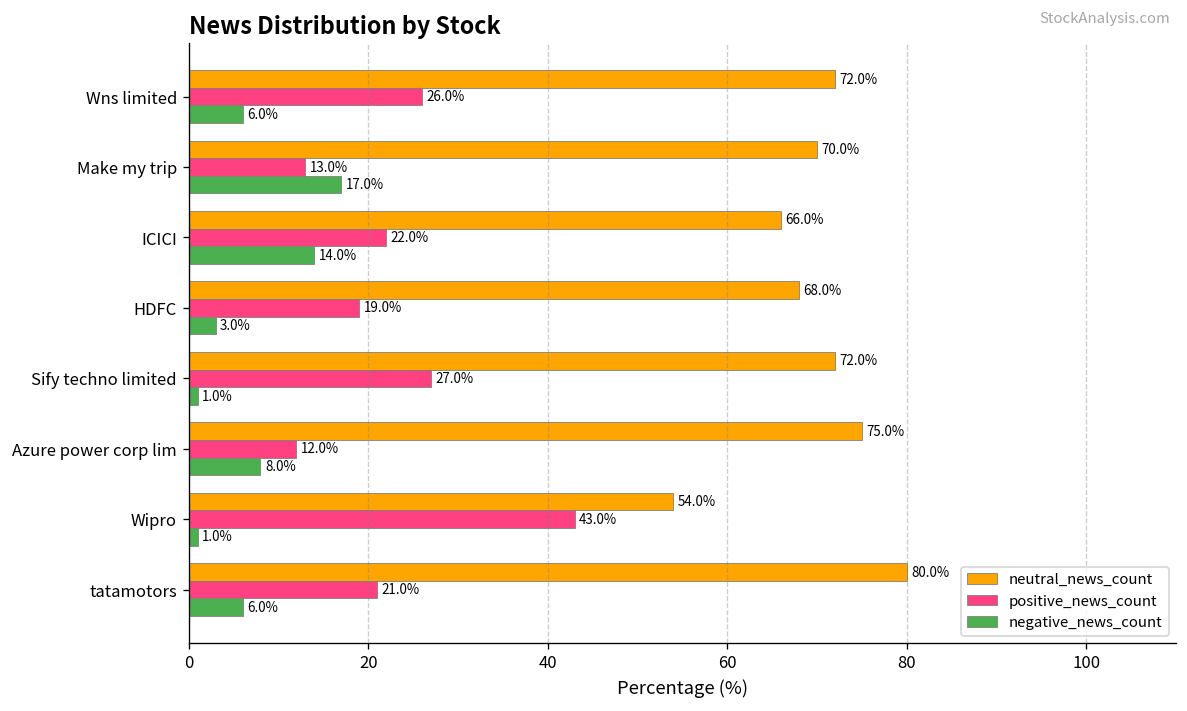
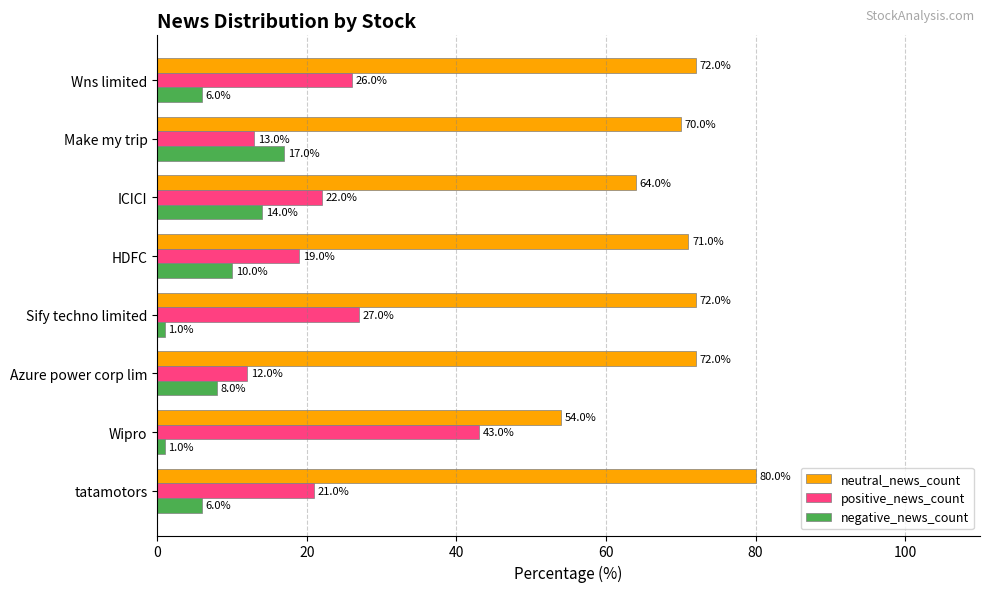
neutral_news_count, ICICI: 66.0% -> 64.0%
neutral_news_count, HDFC: 68.0% -> 71.0%
negative_news_count, HDFC: 3.0% -> 10.0%
neutral_news_count, Azure power corp lim: 75.0% -> 72.0%
